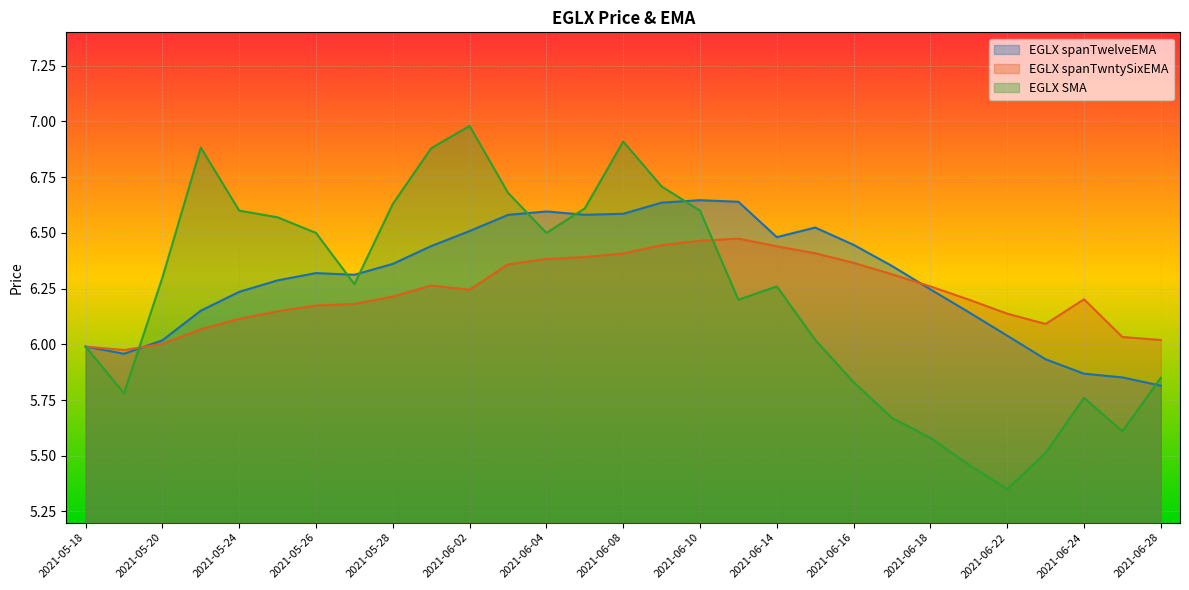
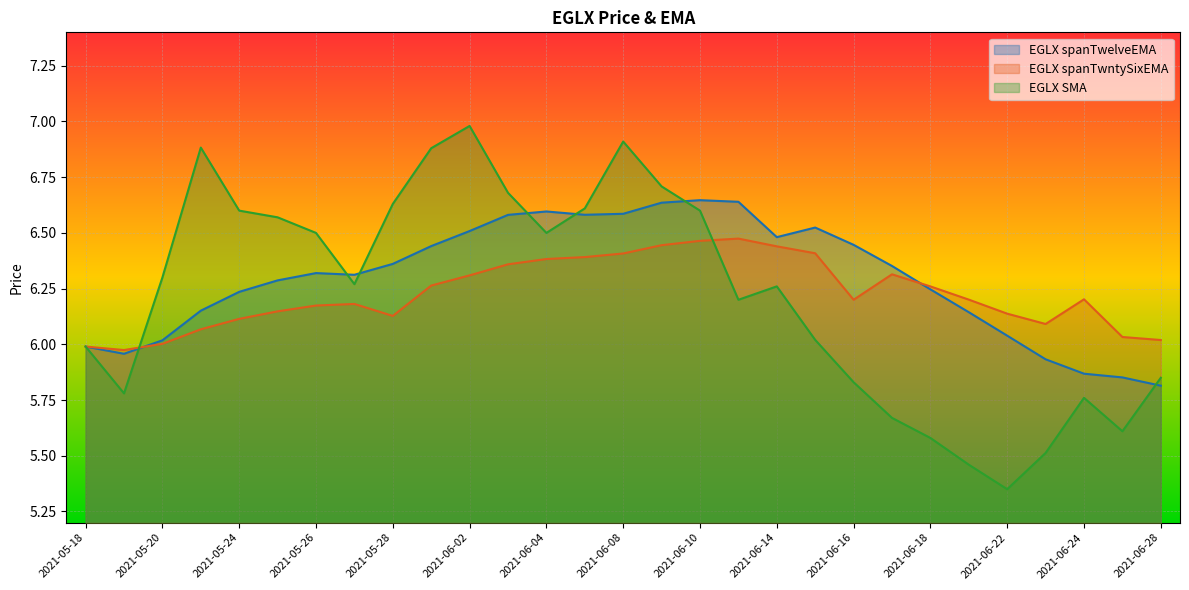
EGLX spanTwntySixEMA, 2021-05-28: 6.21 -> 6.13
EGLX spanTwntySixEMA, 2021-06-02: 6.25 -> 6.31
EGLX spanTwntySixEMA, 2021-06-16: 6.37 -> 6.20
